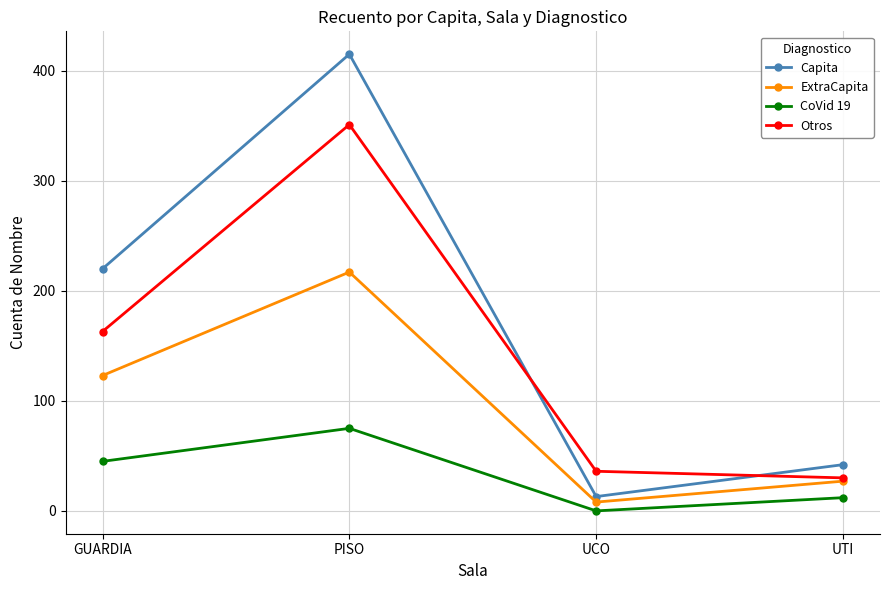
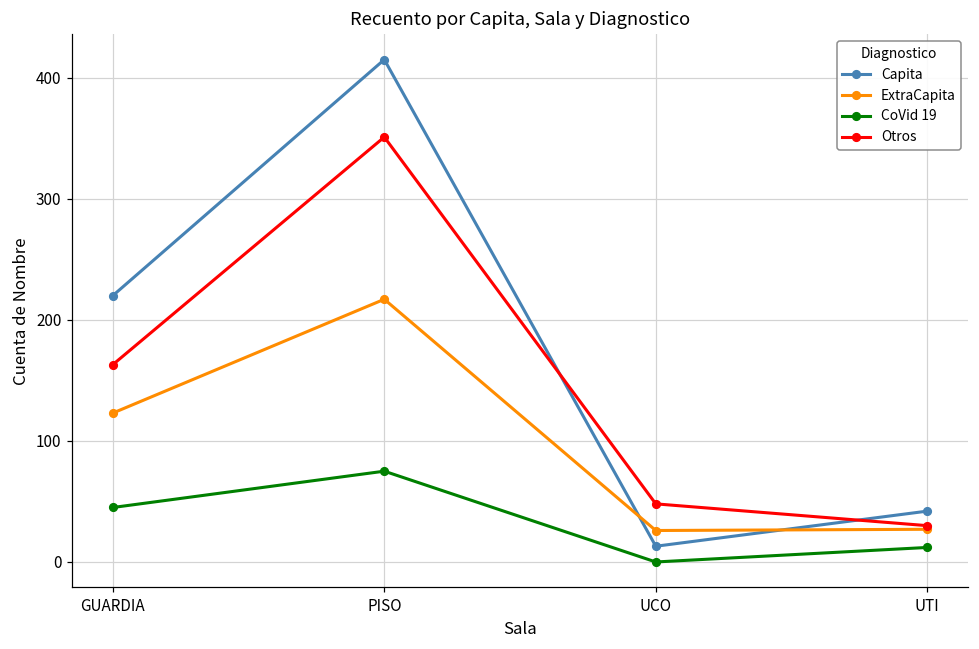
ExtraCapita, UCO: 8 -> 26
Otros, UCO: 36 -> 48
